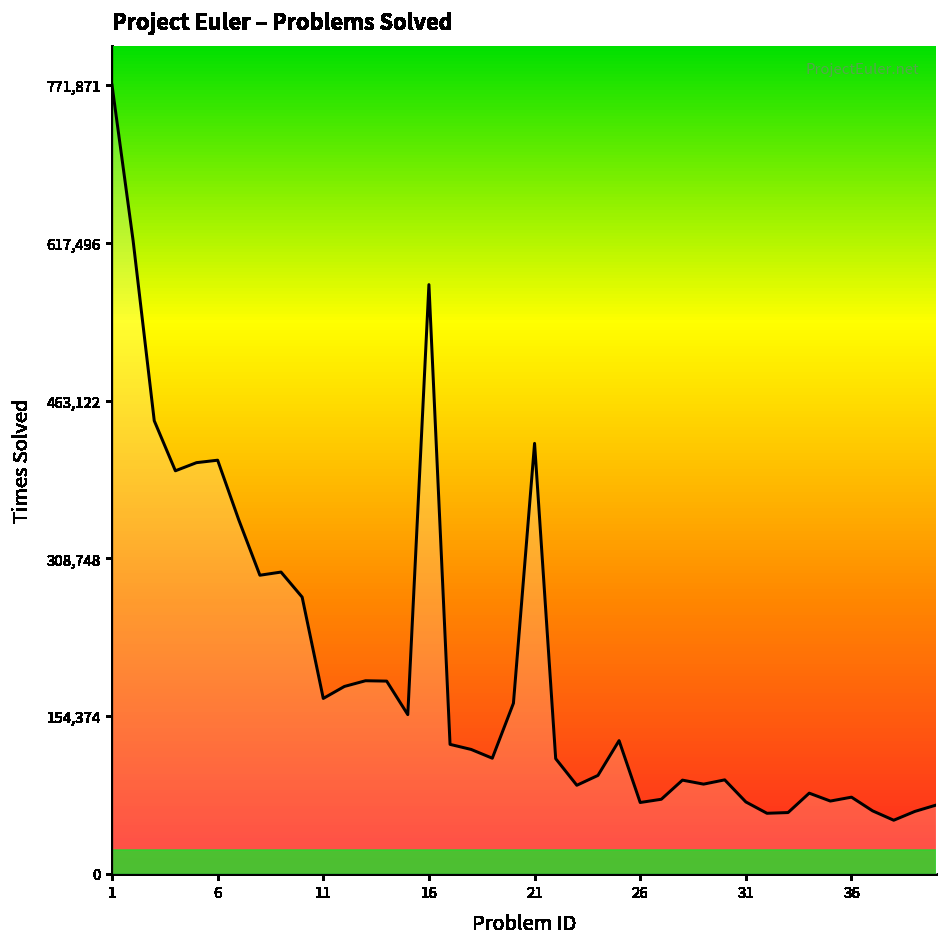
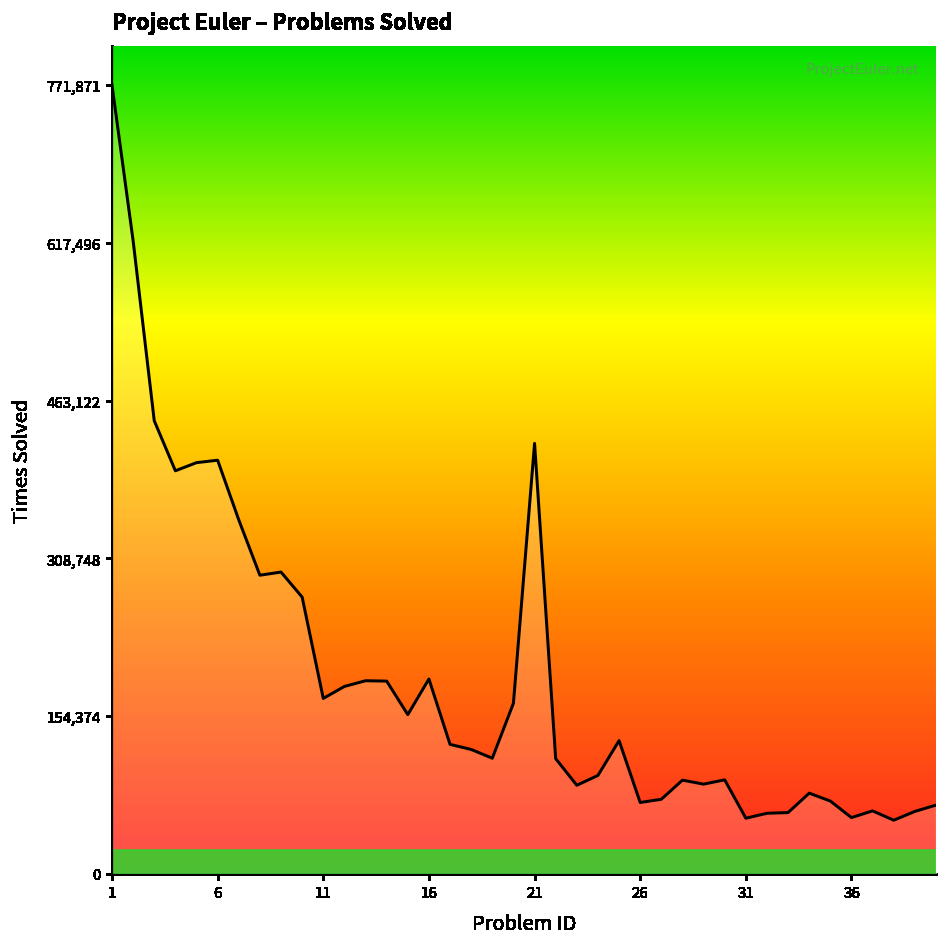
16: 580,000 -> 190,000
31: 70,000 -> 50,000
36: 80,000 -> 60,000
